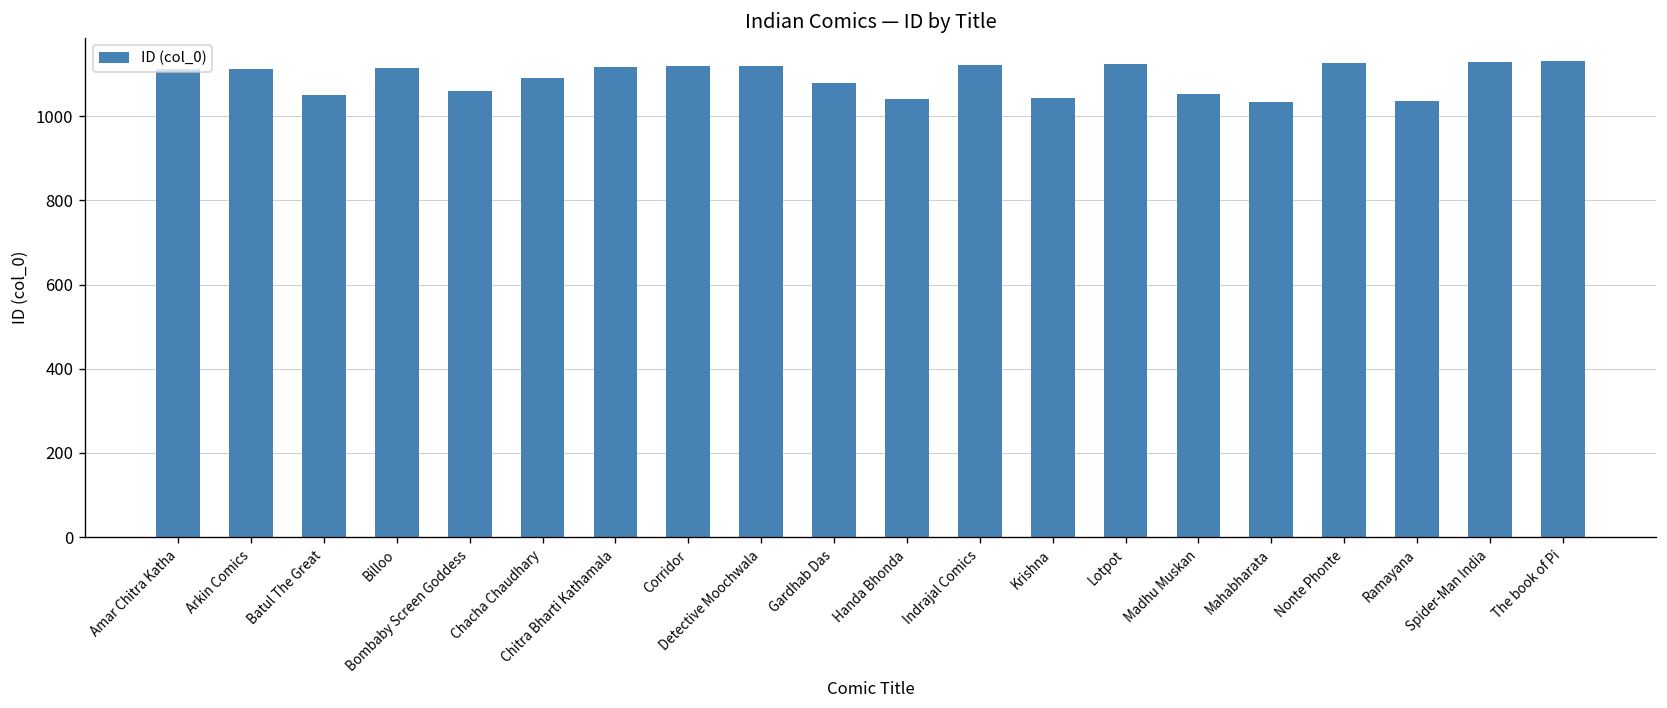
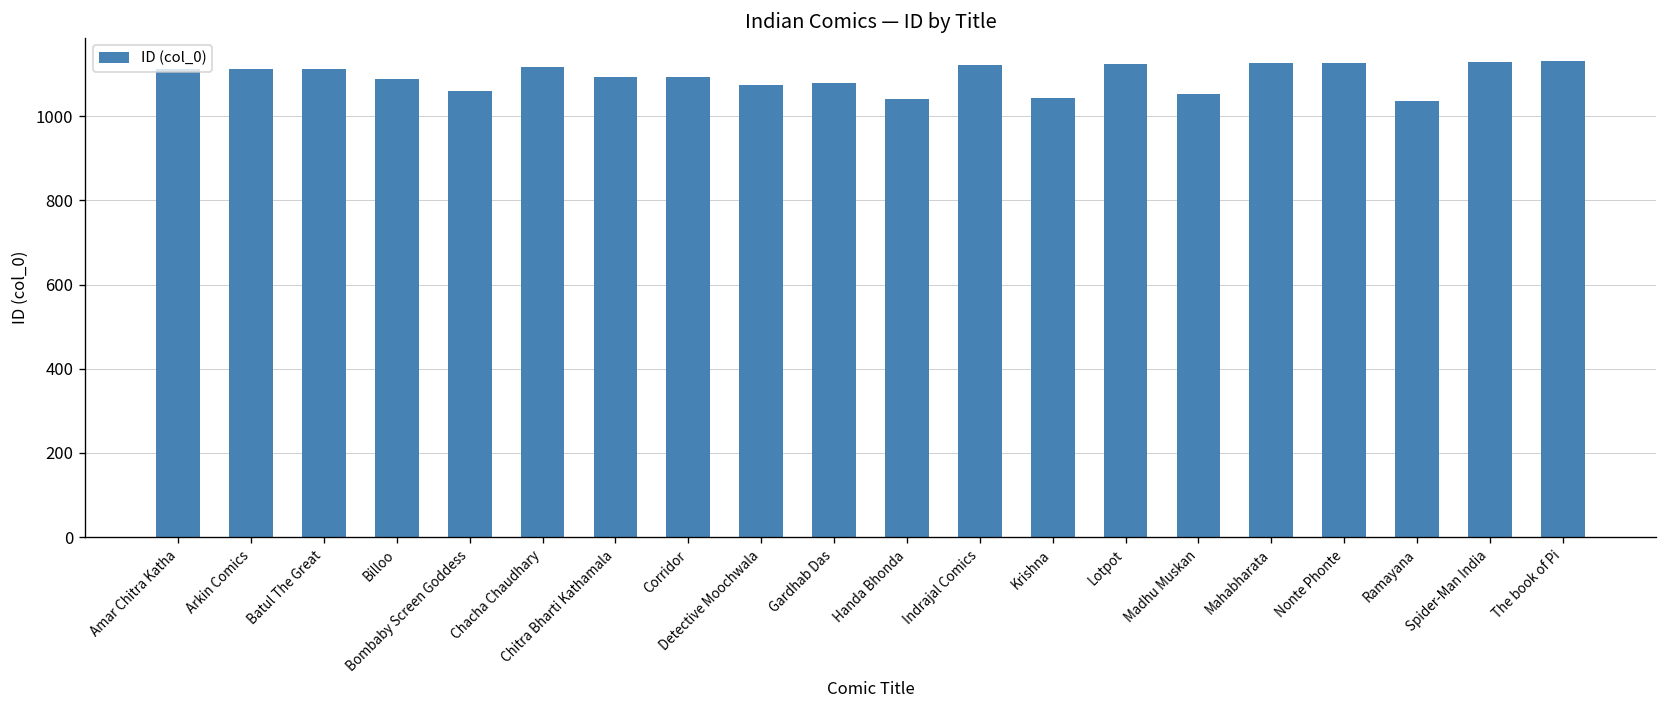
Batul The Great: 1050 -> 1110
Billoo: 1110 -> 1090
Chacha Chaudhary: 1090 -> 1120
Chitra Bharti Kathamala: 1120 -> 1090
Corridor: 1120 -> 1090
Detective Moochwala: 1120 -> 1070
Mahabharata: 1030 -> 1130
